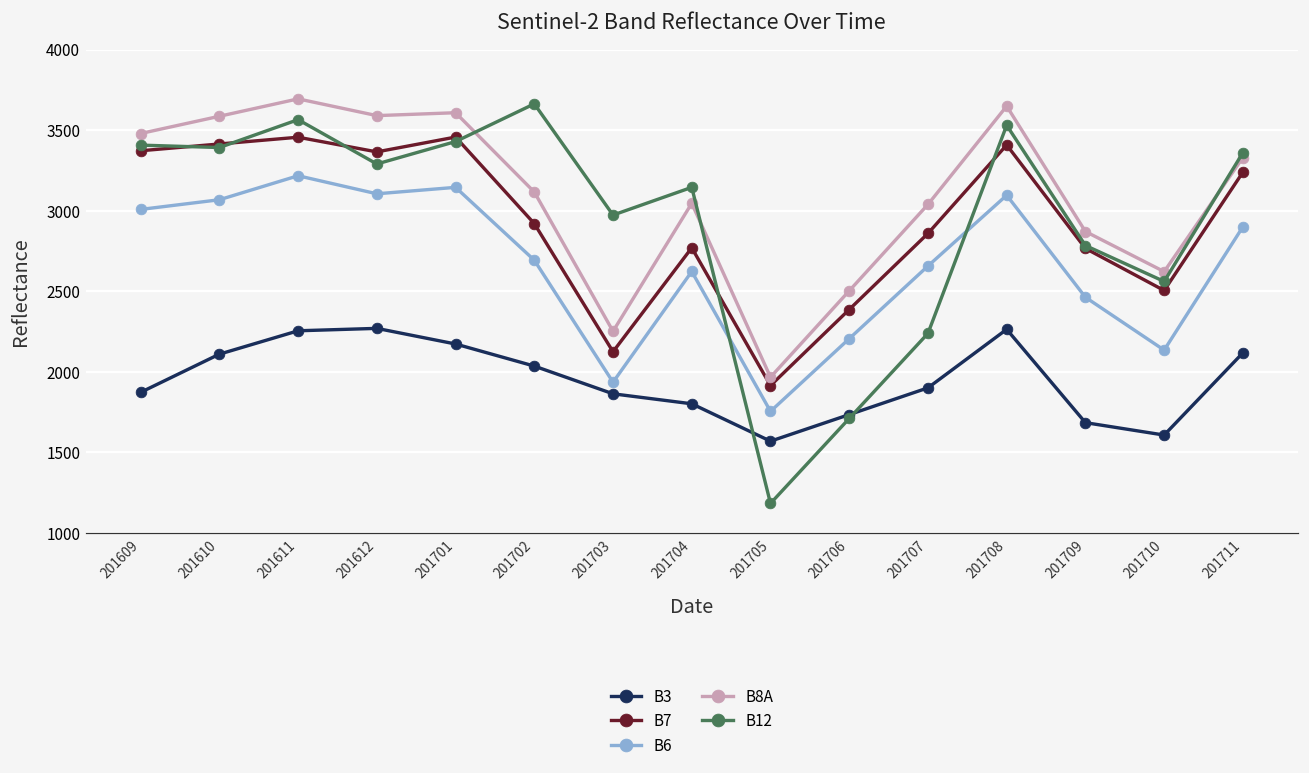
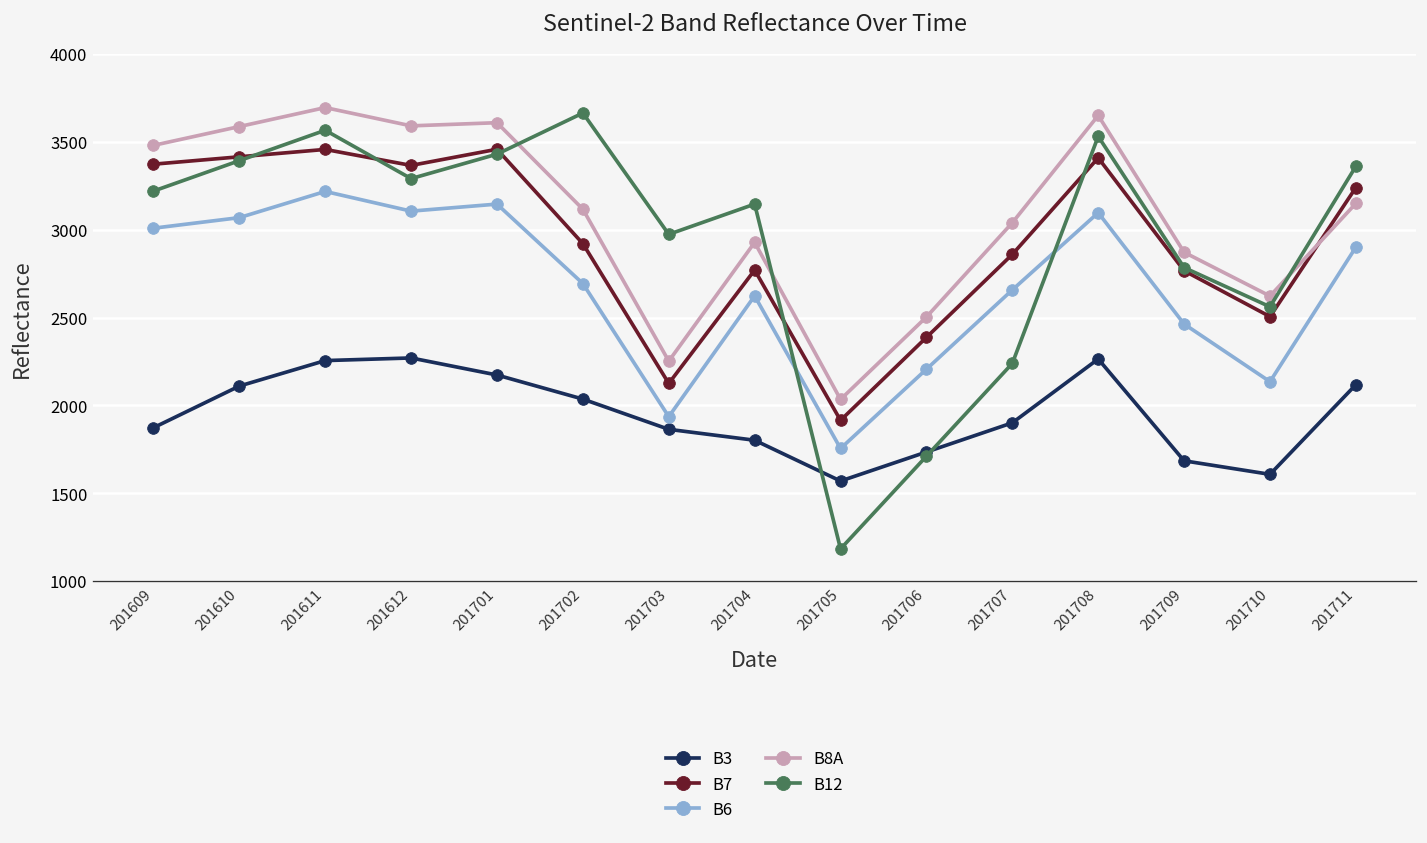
B12, 201609: 3410 -> 3220
B8A, 201704: 3050 -> 2930
B8A, 201705: 1970 -> 2030
B8A, 201711: 3330 -> 3150
